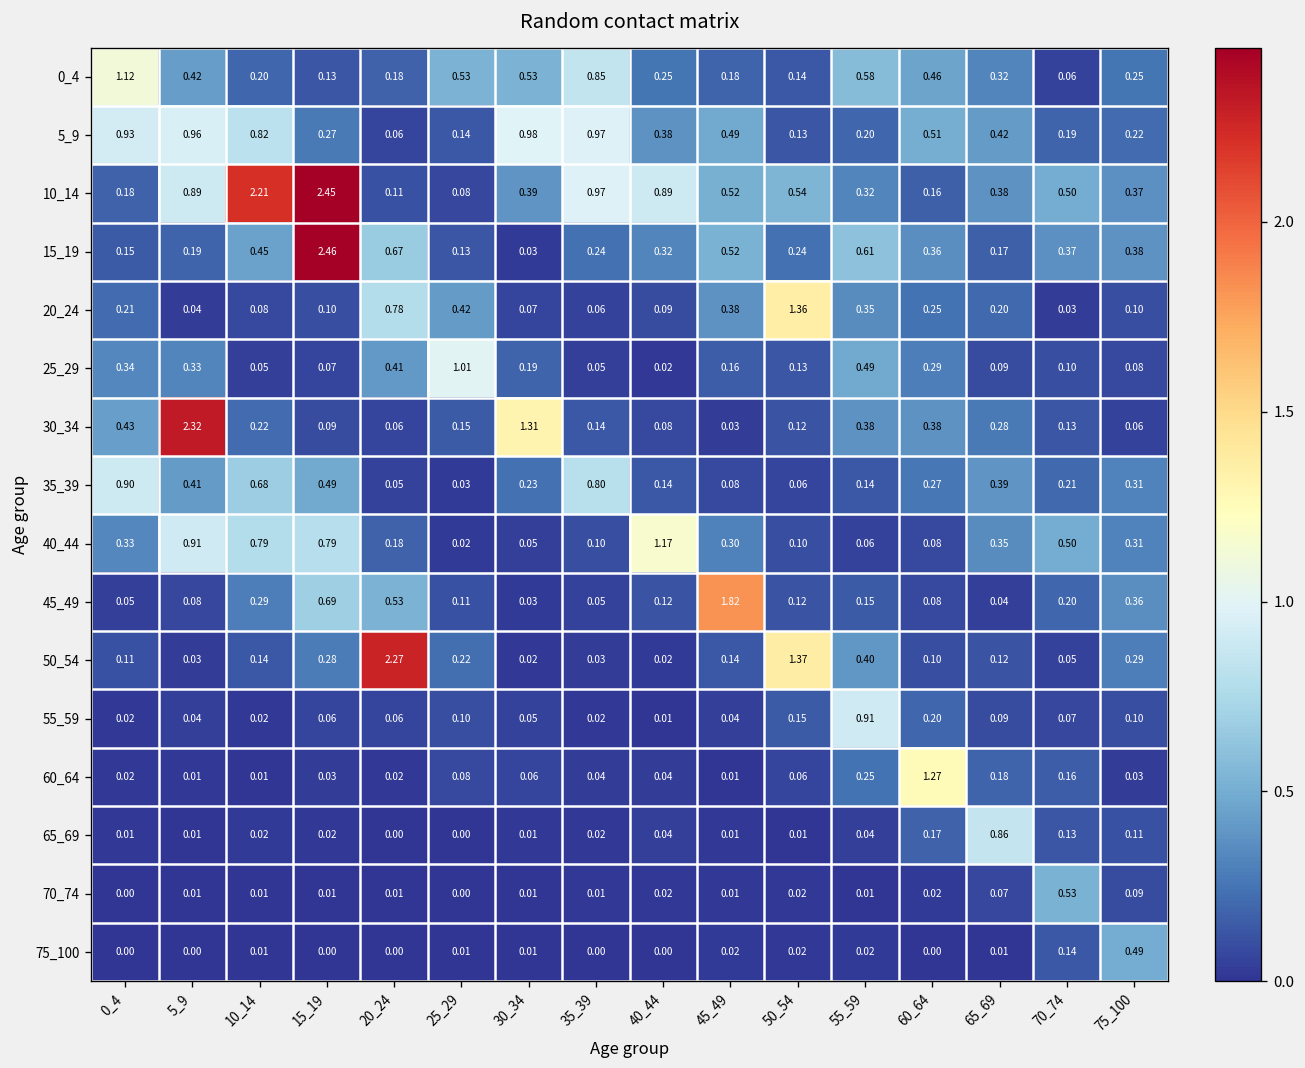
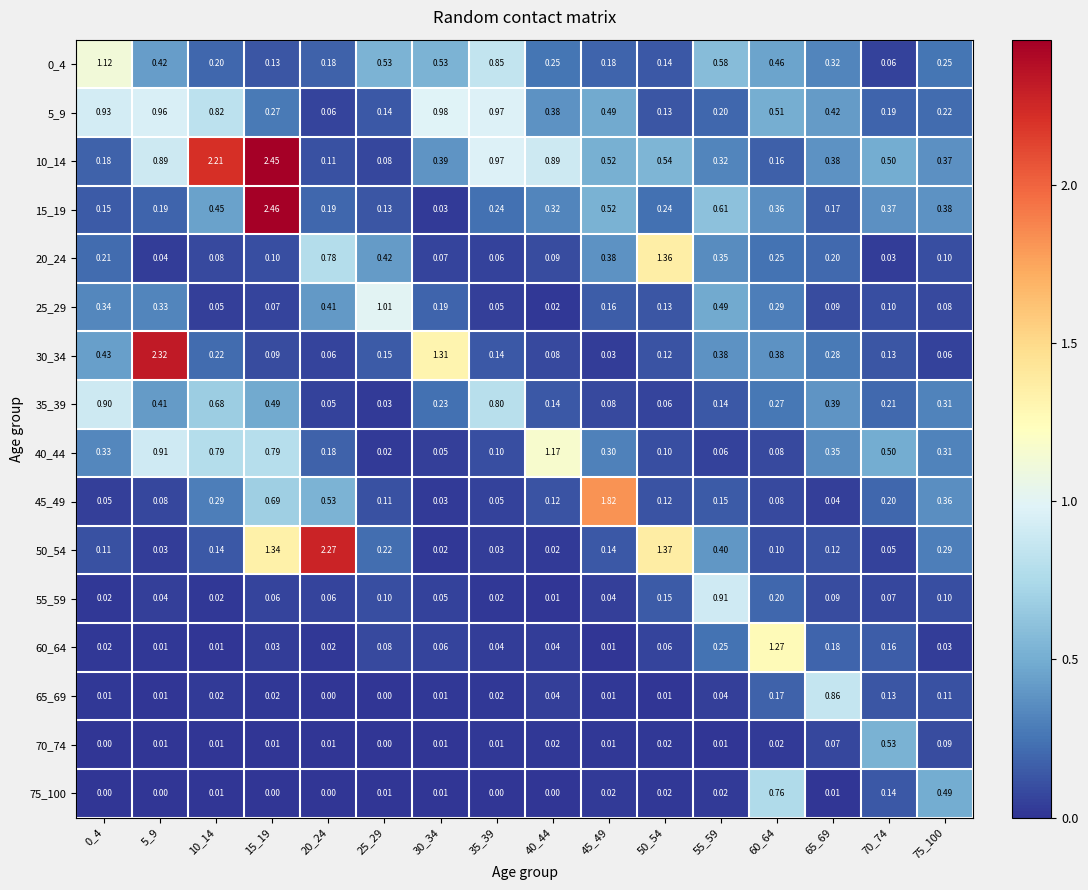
15_19, 20_24: 0.67 -> 0.19
50_54, 15_19: 0.28 -> 1.34
75_100, 60_64: 0.00 -> 0.76
